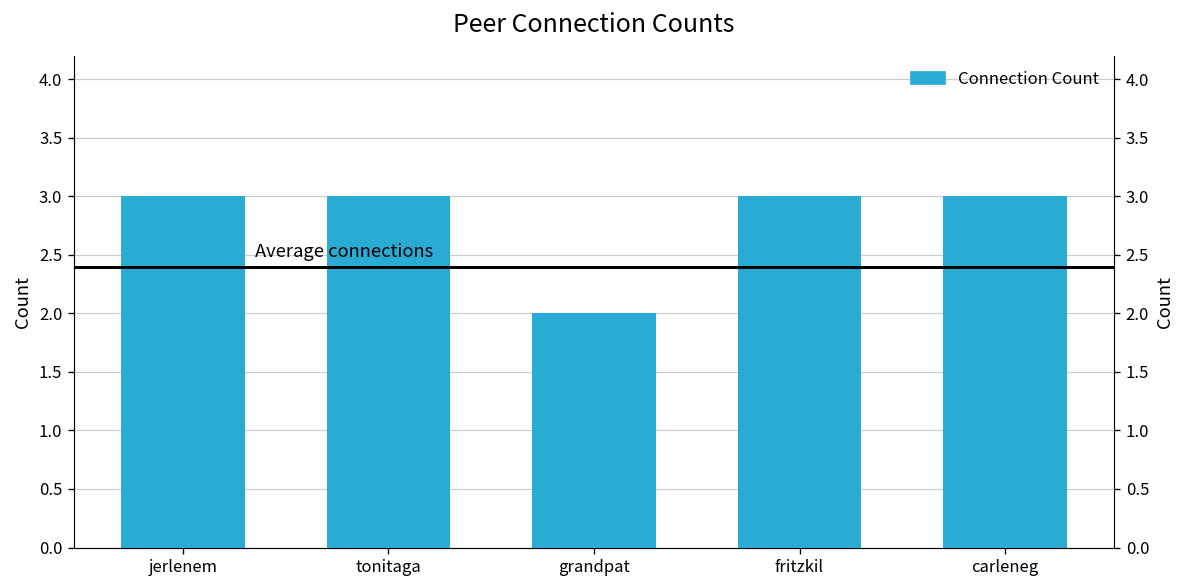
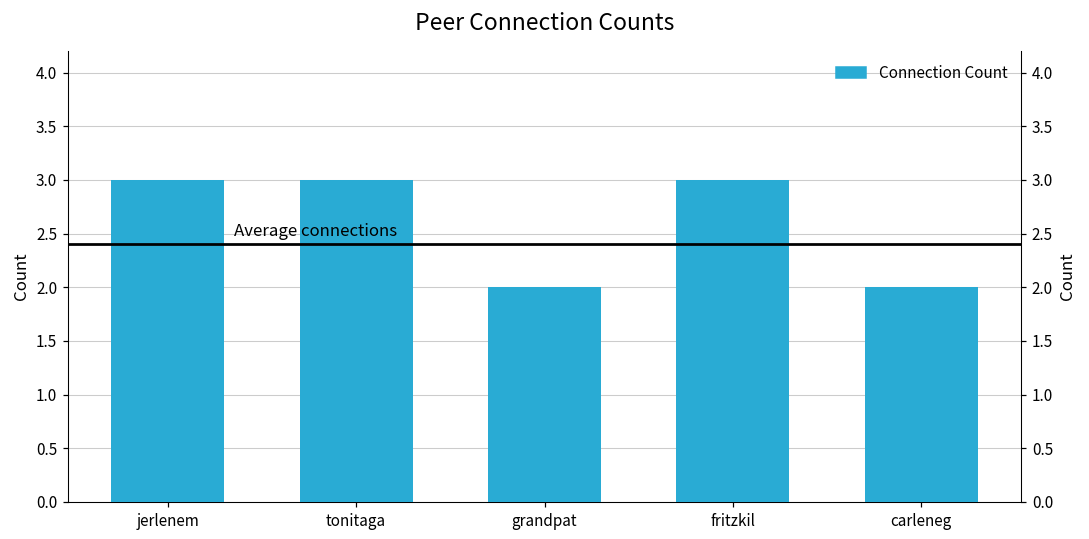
carleneg: 3 -> 2
